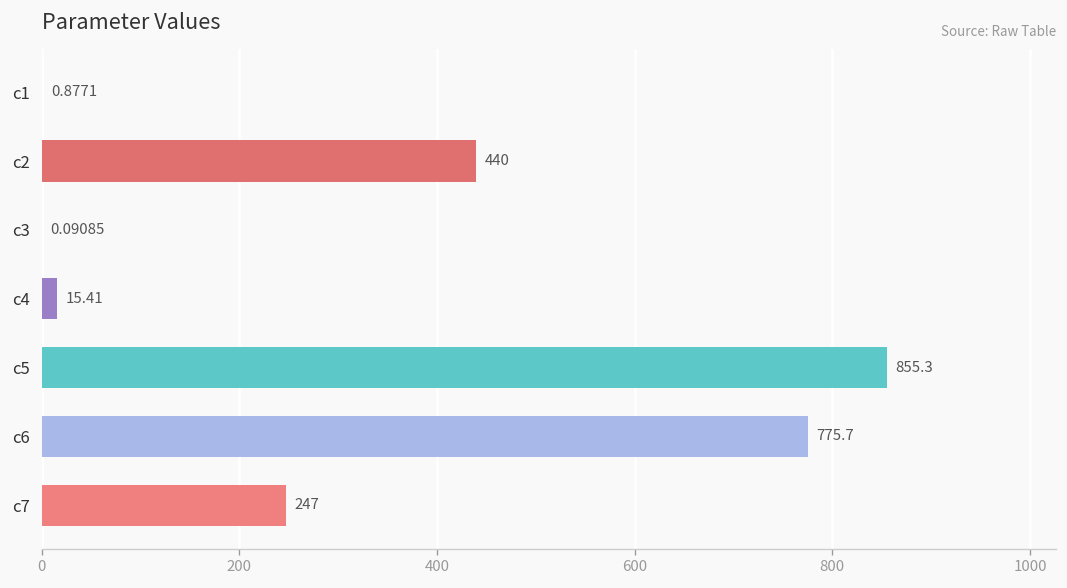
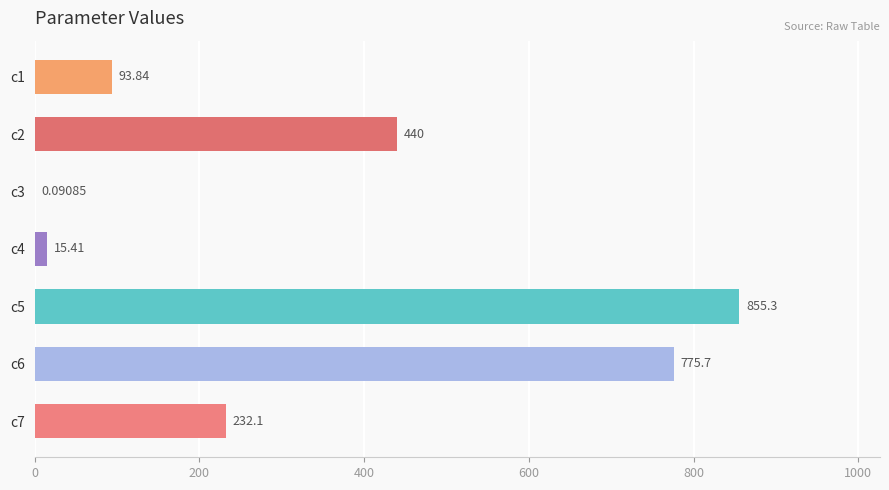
c1: 0.8771 -> 93.84
c7: 247 -> 232.1
